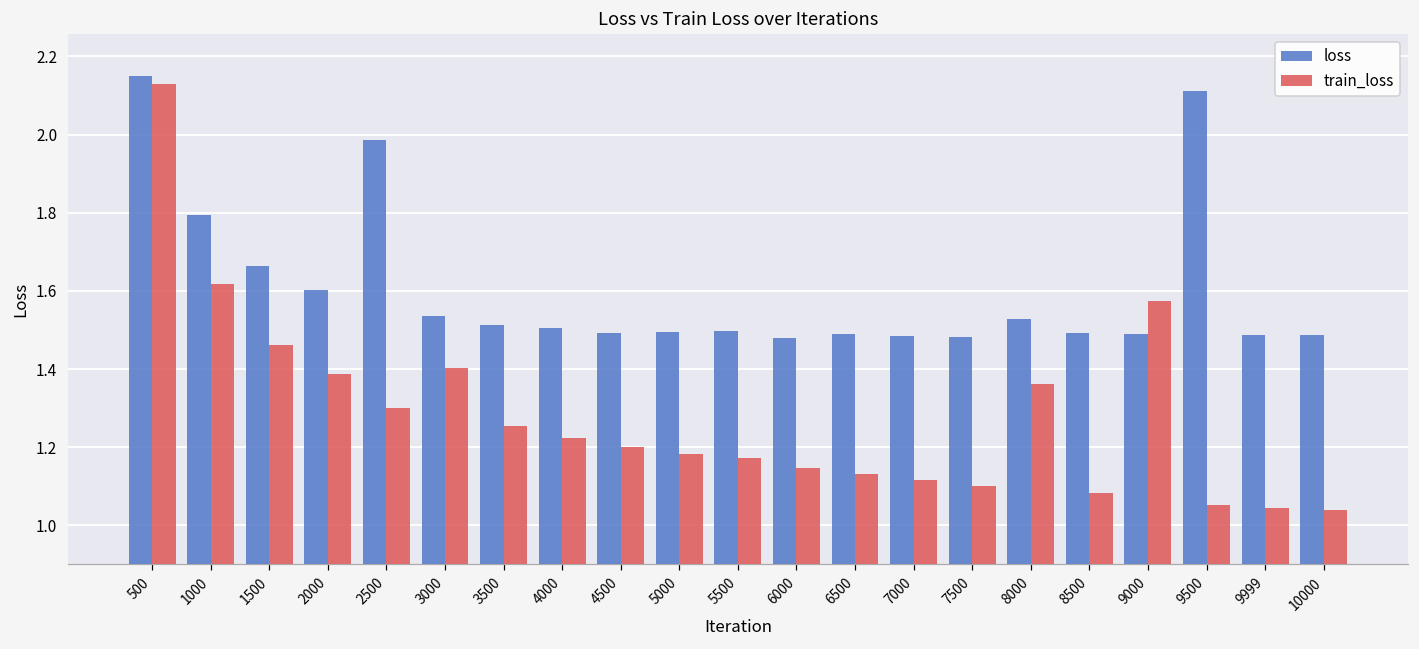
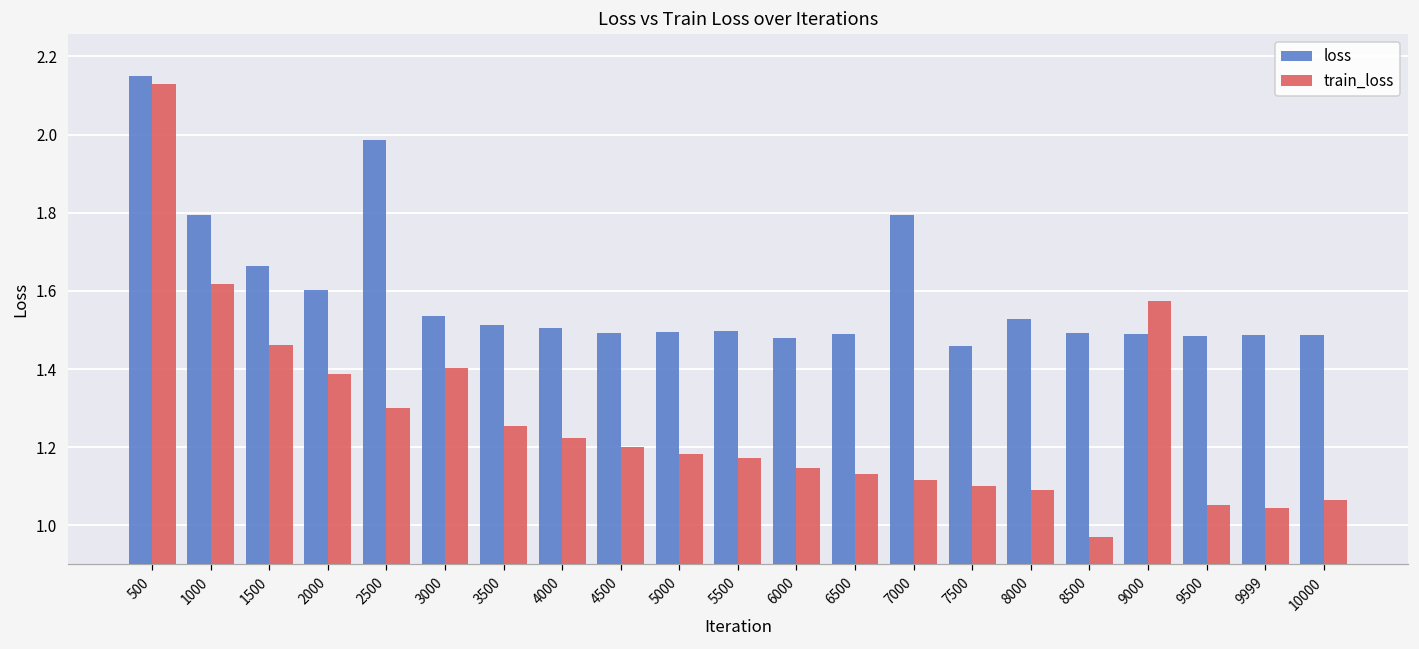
loss, 7000: 1.48 -> 1.79
loss, 7500: 1.48 -> 1.46
train_loss, 8000: 1.36 -> 1.09
train_loss, 8500: 1.08 -> 0.97
loss, 9500: 2.11 -> 1.49
train_loss, 10000: 1.04 -> 1.06
